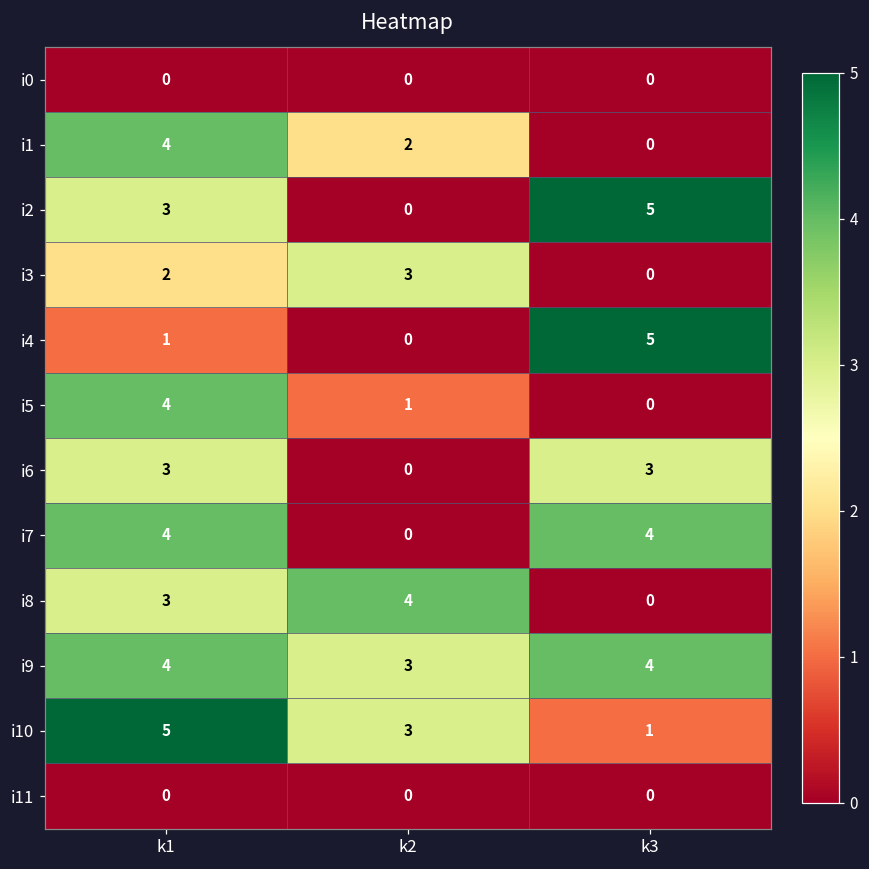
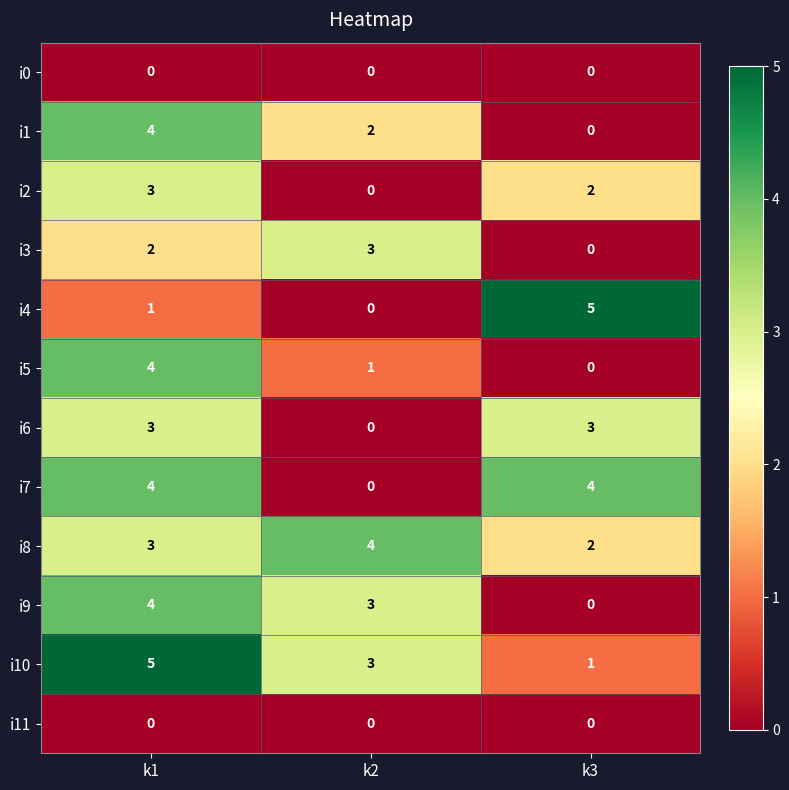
i2, k3: 5 -> 2
i8, k3: 0 -> 2
i9, k3: 4 -> 0
